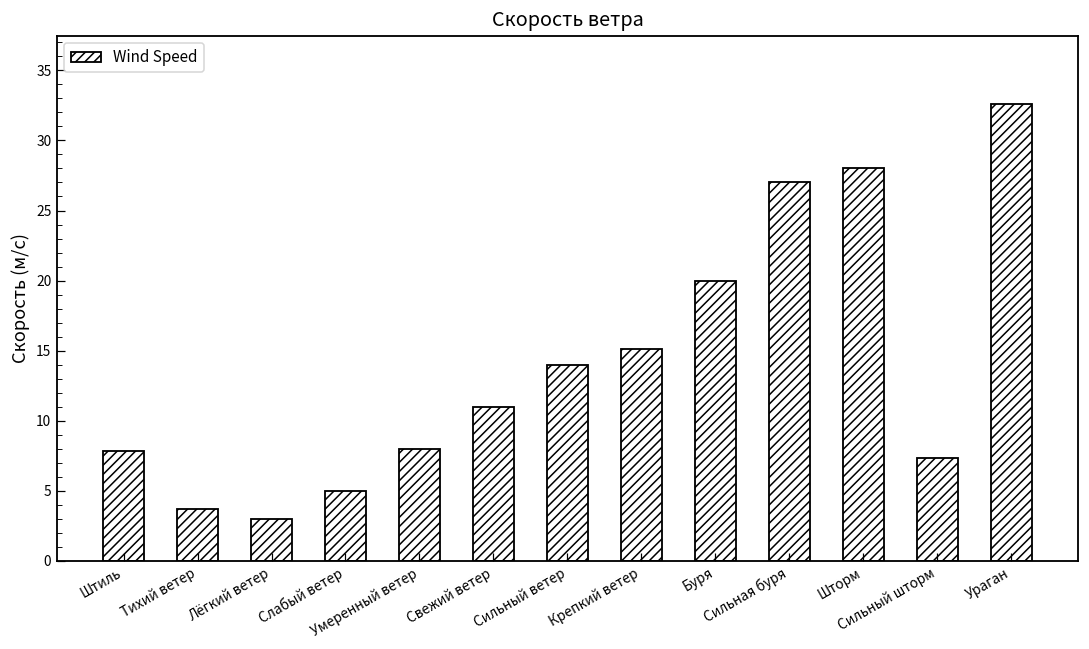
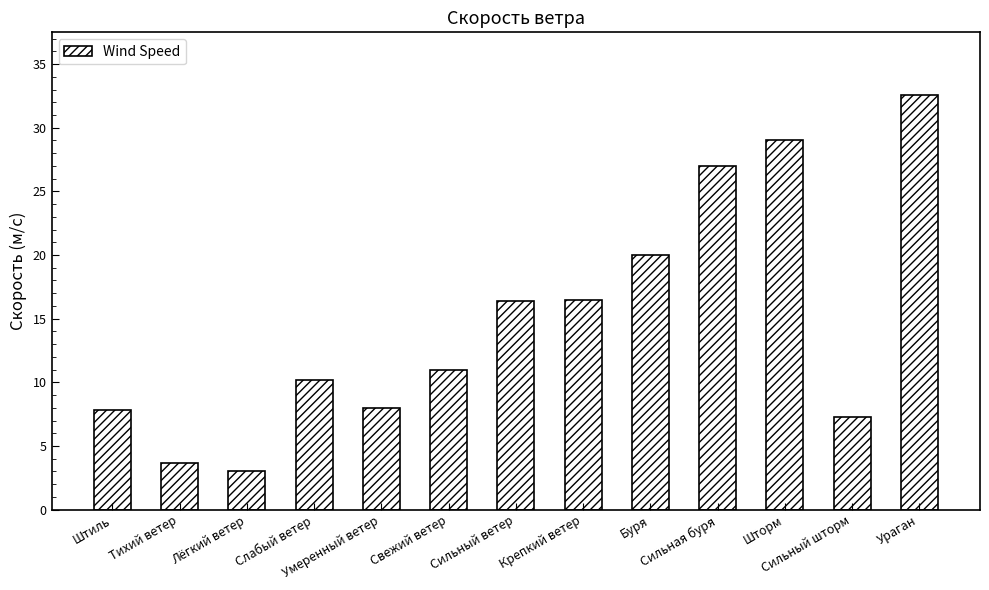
Слабый ветер: 5.0 -> 10.2
Сильный ветер: 14.0 -> 16.4
Крепкий ветер: 15.1 -> 16.5
Шторм: 28 -> 29
